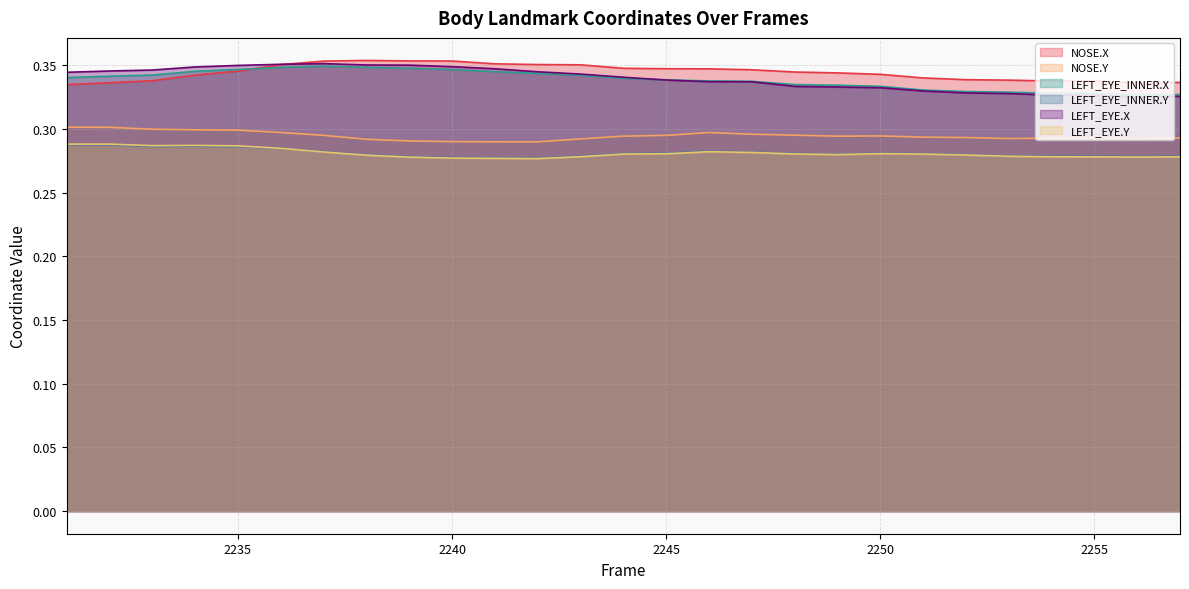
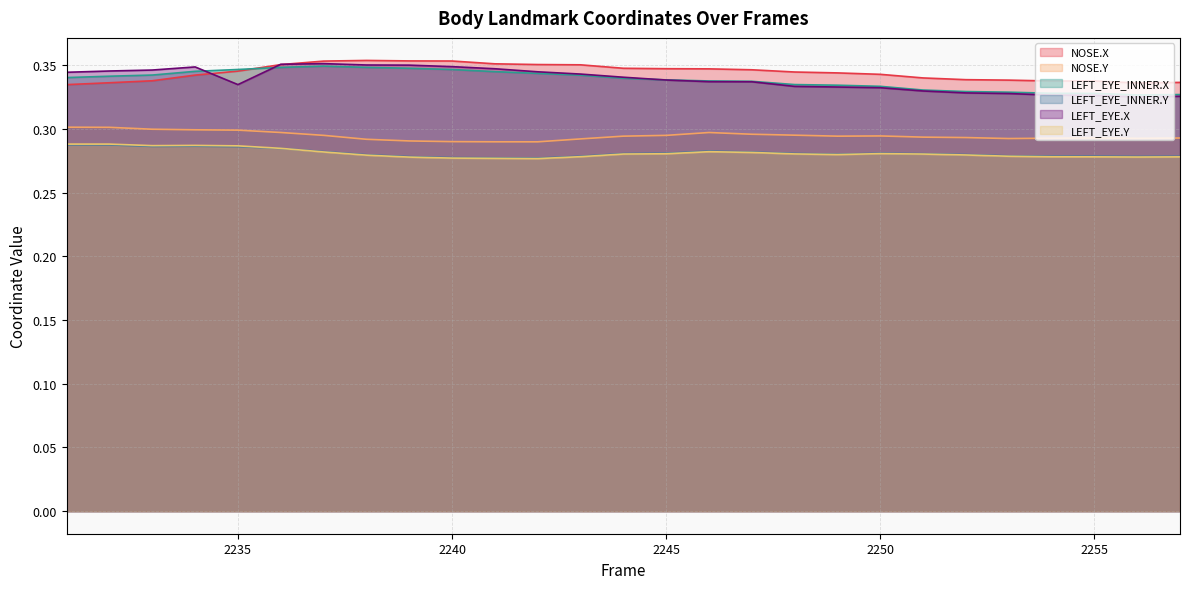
LEFT_EYE.X, 2235: 0.350 -> 0.335
